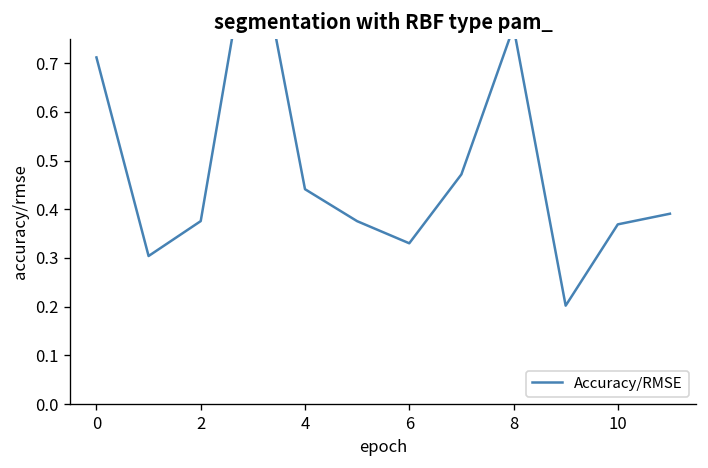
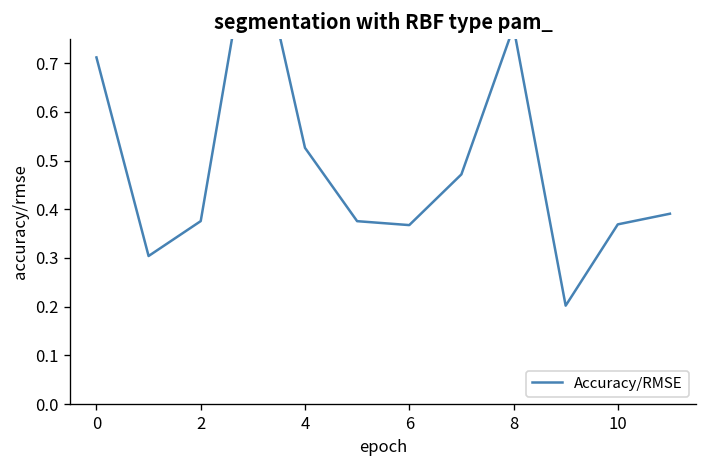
4: 0.44 -> 0.53
6: 0.33 -> 0.37
